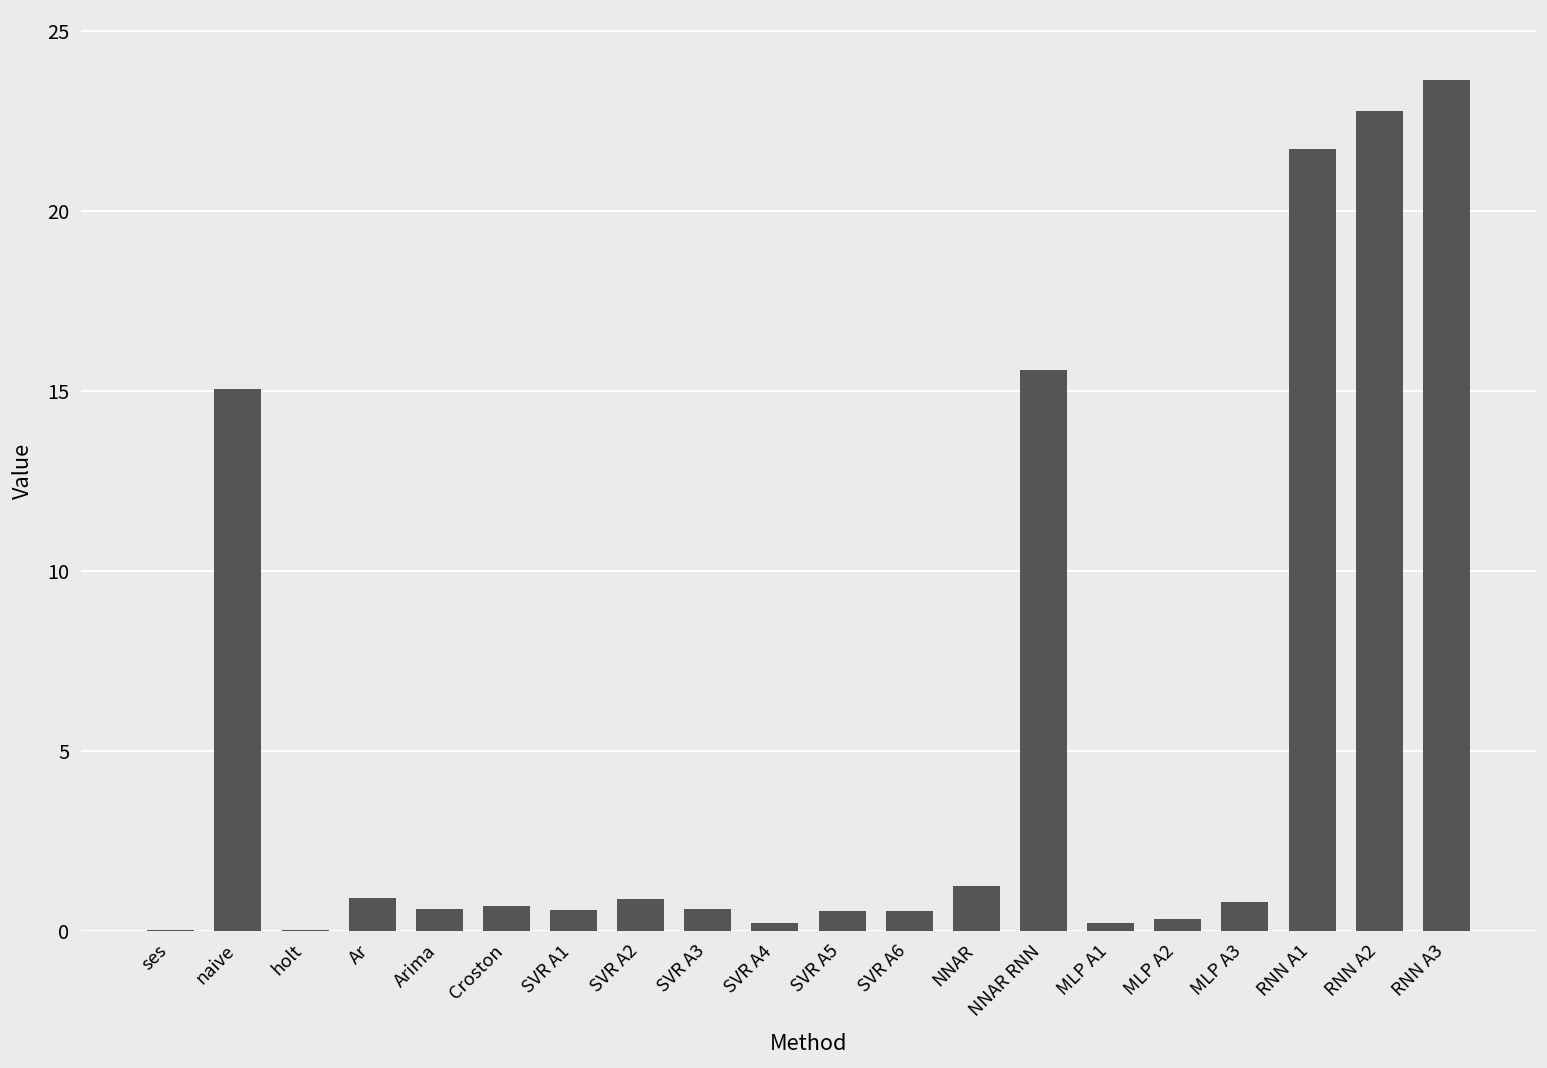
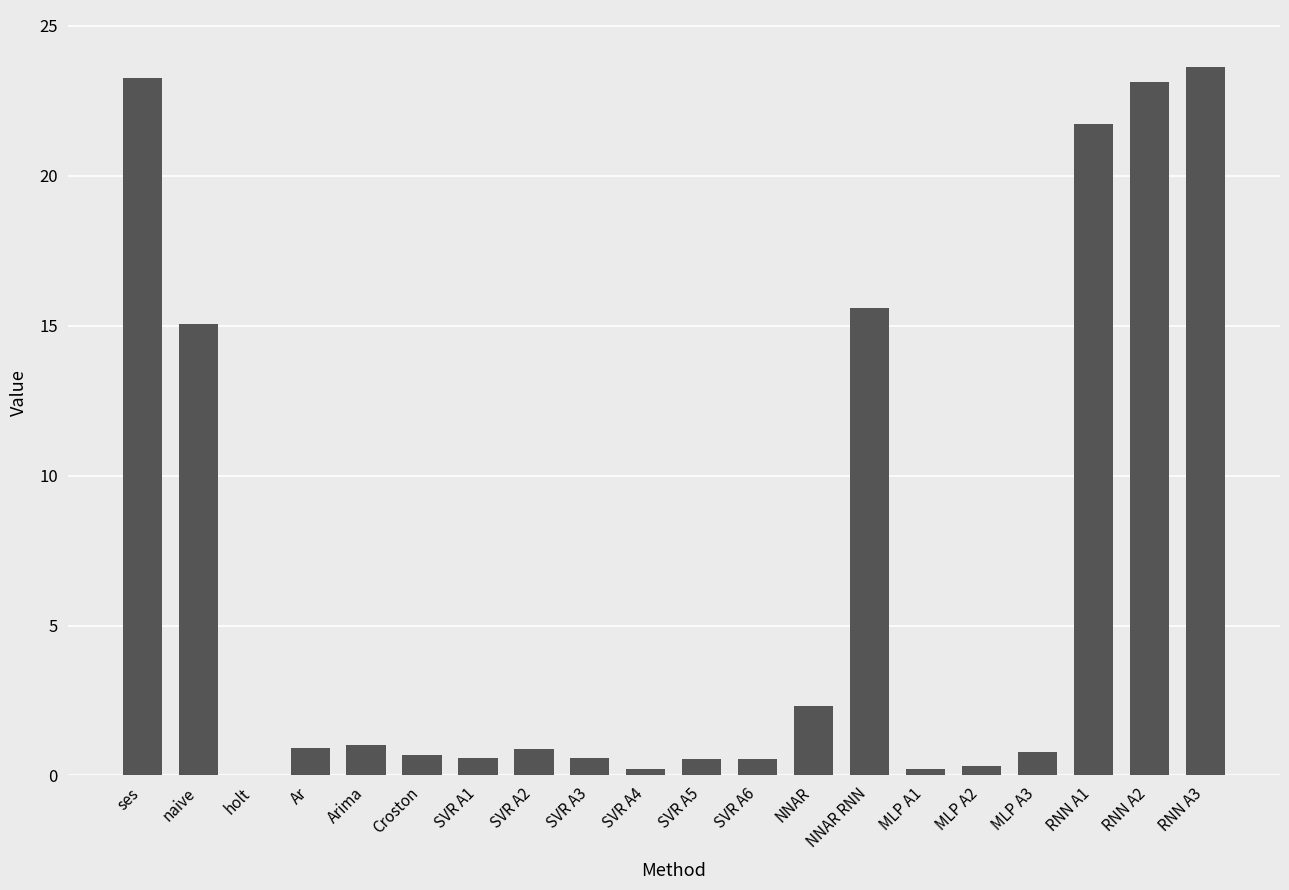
ses: 0.0 -> 23.3
Arima: 0.6 -> 1.0
NNAR: 1.3 -> 2.3
RNN A2: 22.8 -> 23.1
